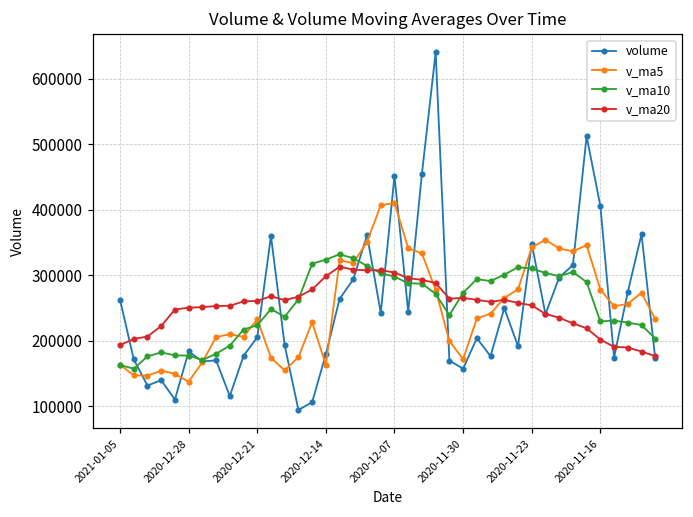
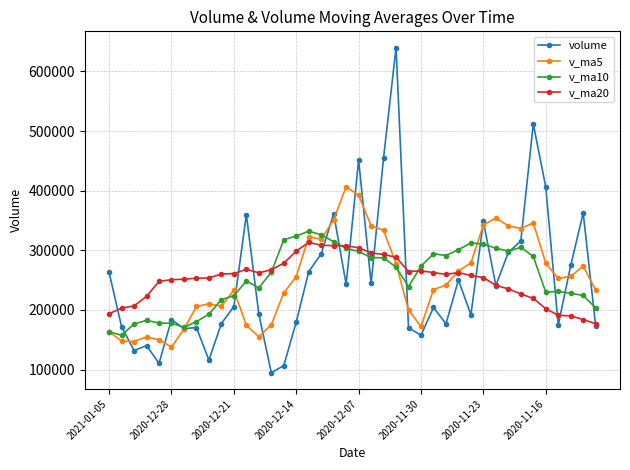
v_ma5, 2020-12-14: 160000 -> 260000
v_ma5, 2020-12-07: 410000 -> 390000
